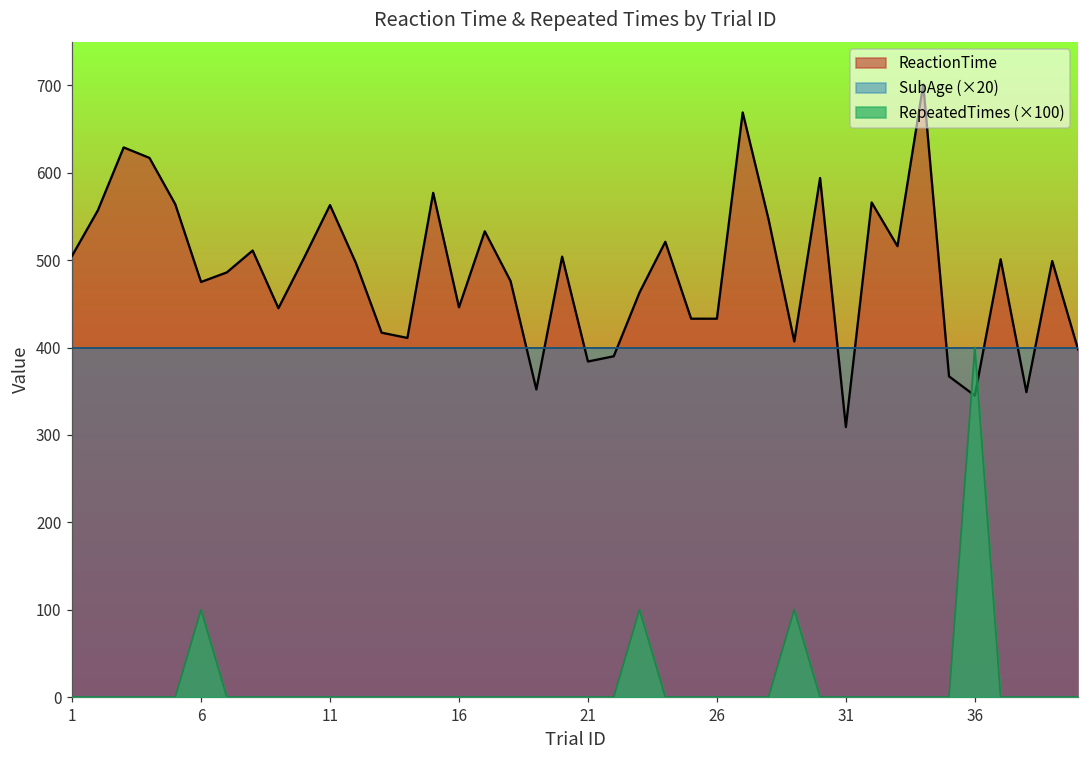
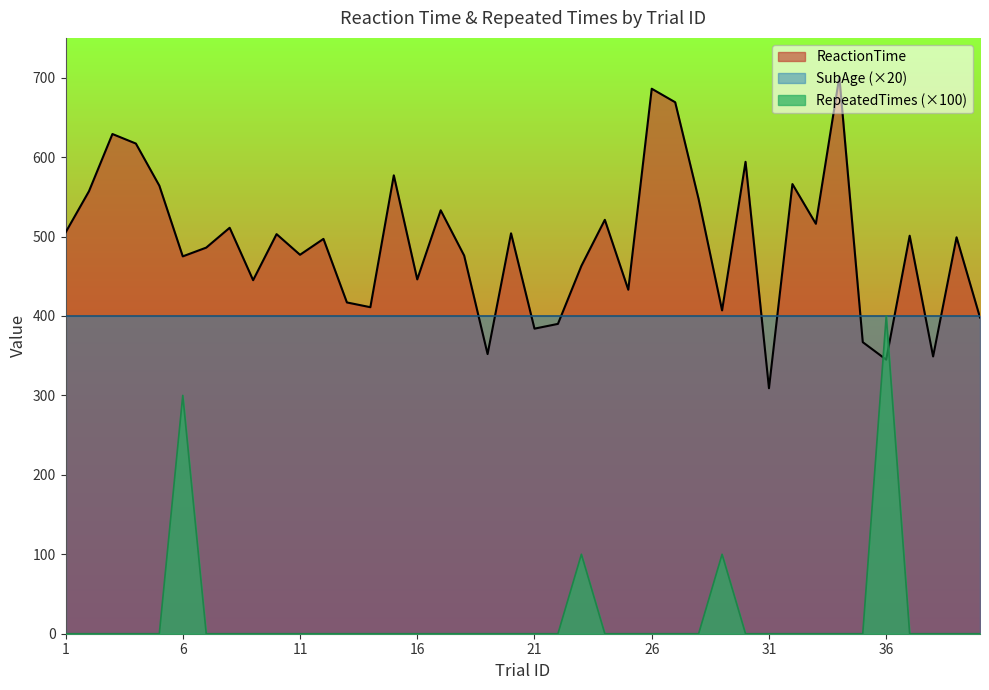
RepeatedTimes (×100), 6: 100 -> 300
ReactionTime, 11: 560 -> 480
ReactionTime, 26: 430 -> 690
